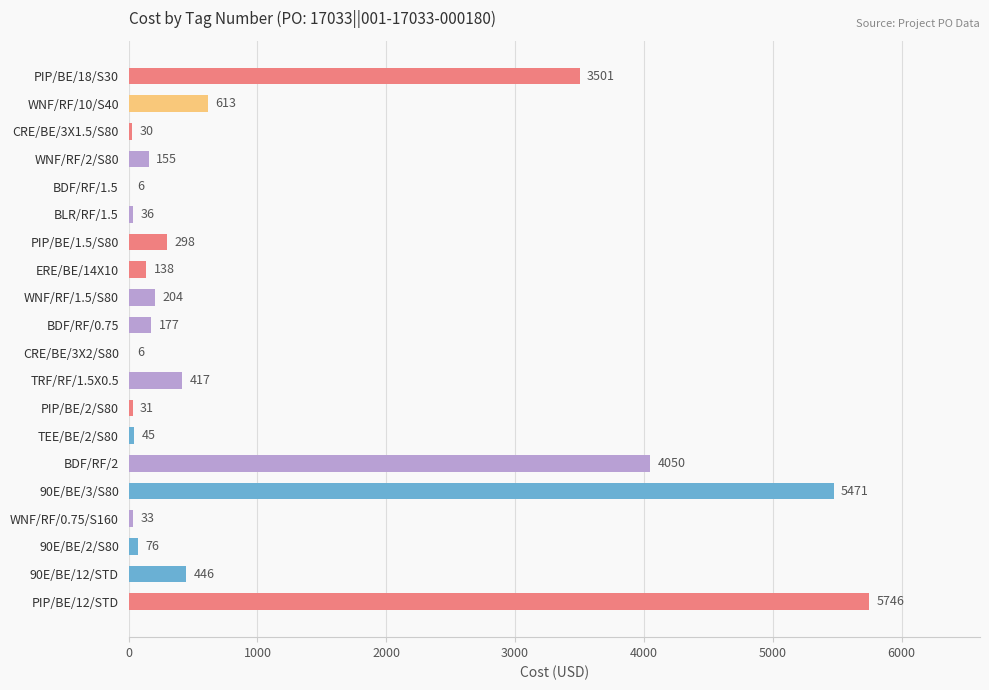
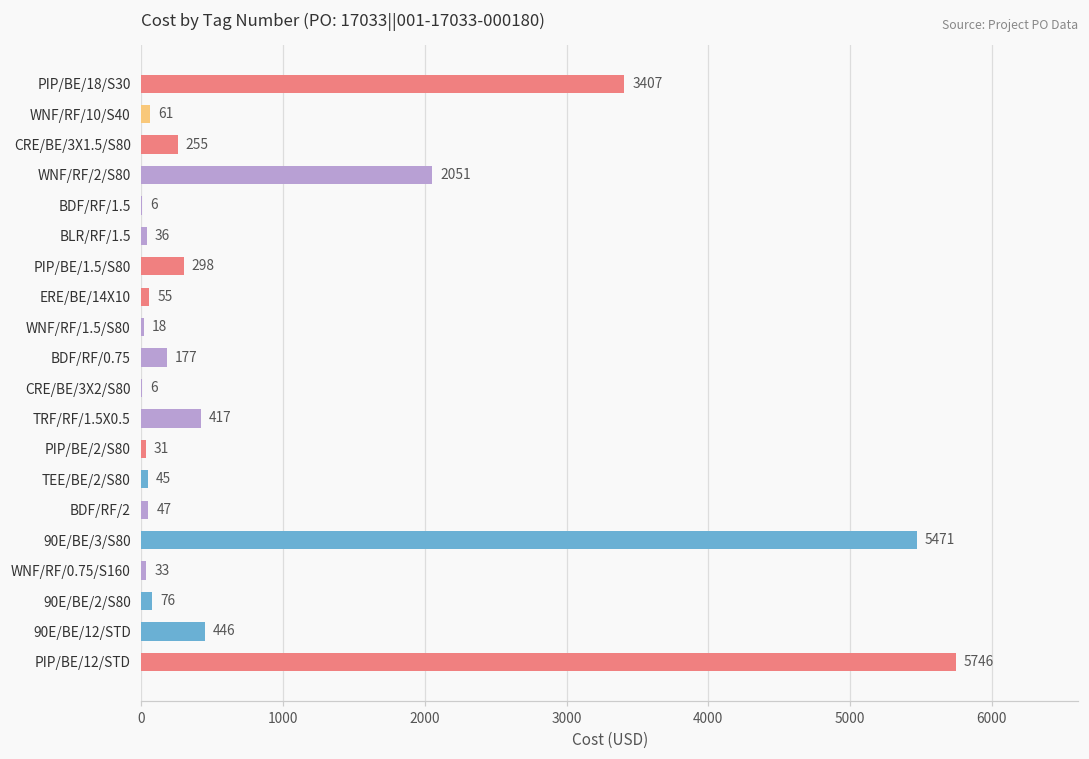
PIP/BE/18/S30: 3501 -> 3407
WNF/RF/10/S40: 613 -> 61
CRE/BE/3X1.5/S80: 30 -> 255
WNF/RF/2/S80: 155 -> 2051
ERE/BE/14X10: 138 -> 55
WNF/RF/1.5/S80: 204 -> 18
BDF/RF/2: 4050 -> 47
